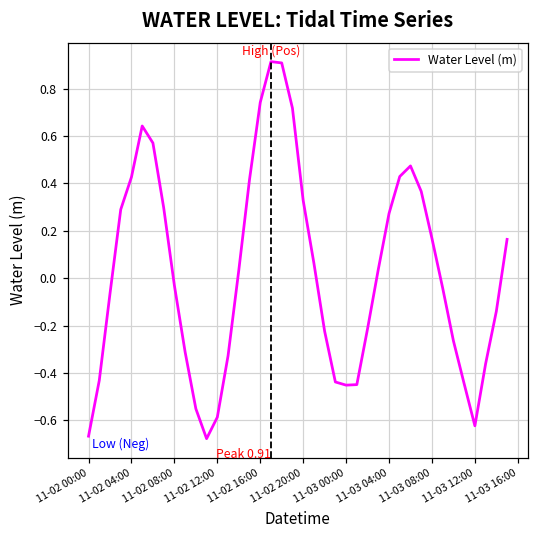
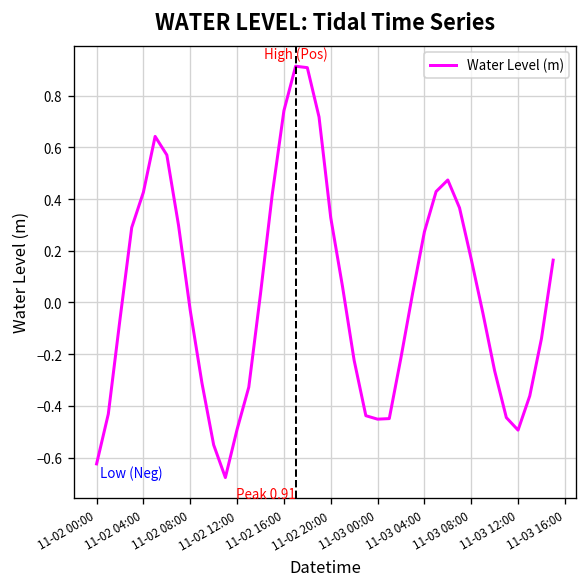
11-02 00:00: -0.67 -> -0.62
11-02 12:00: -0.59 -> -0.49
11-03 12:00: -0.62 -> -0.49
